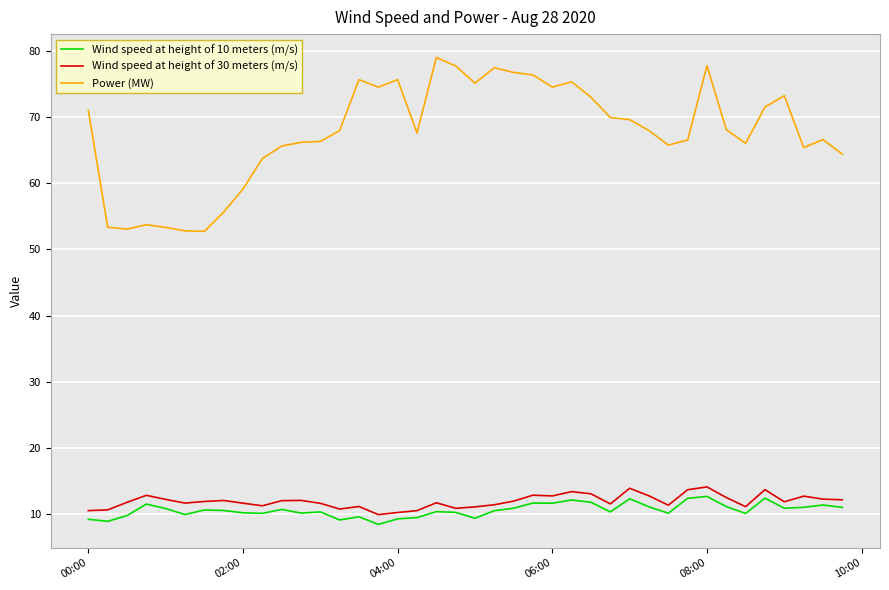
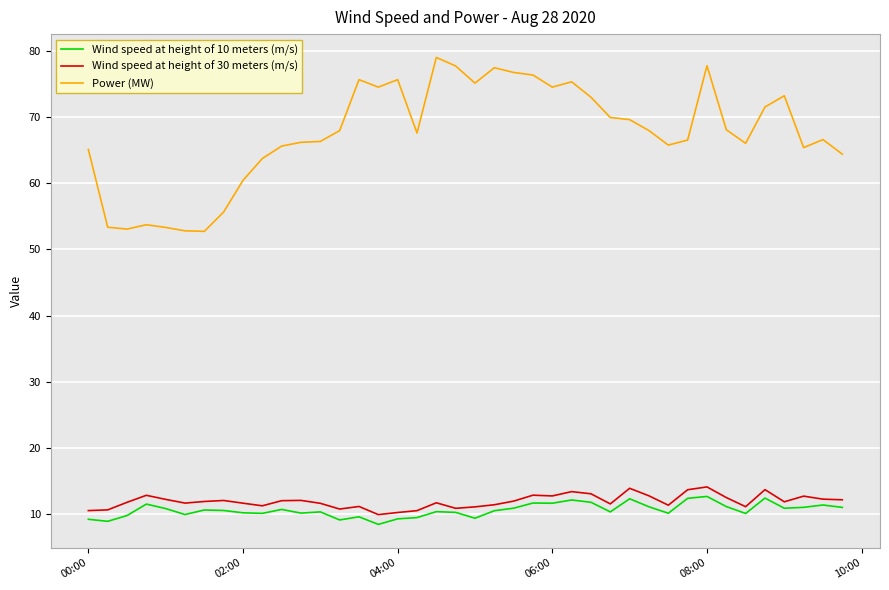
Power (MW), 00:00: 71 -> 65
Power (MW), 02:00: 59 -> 60
